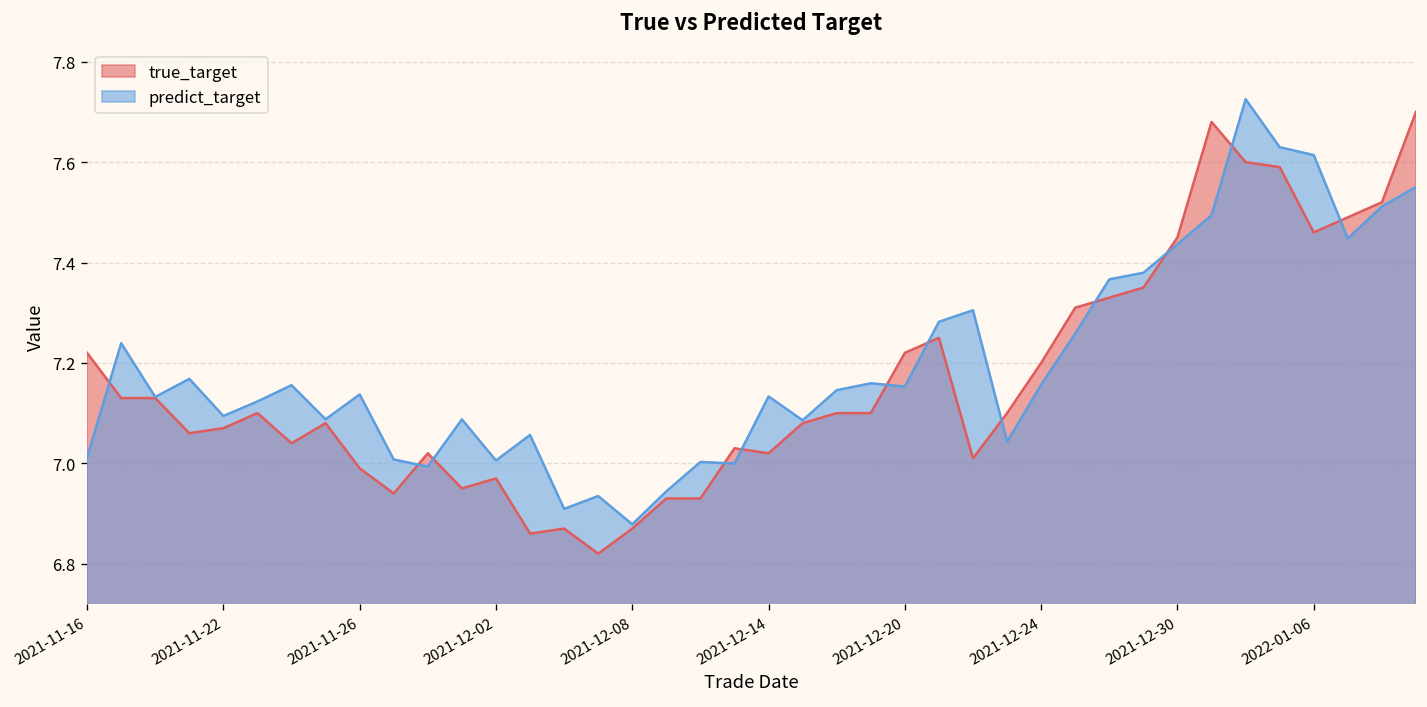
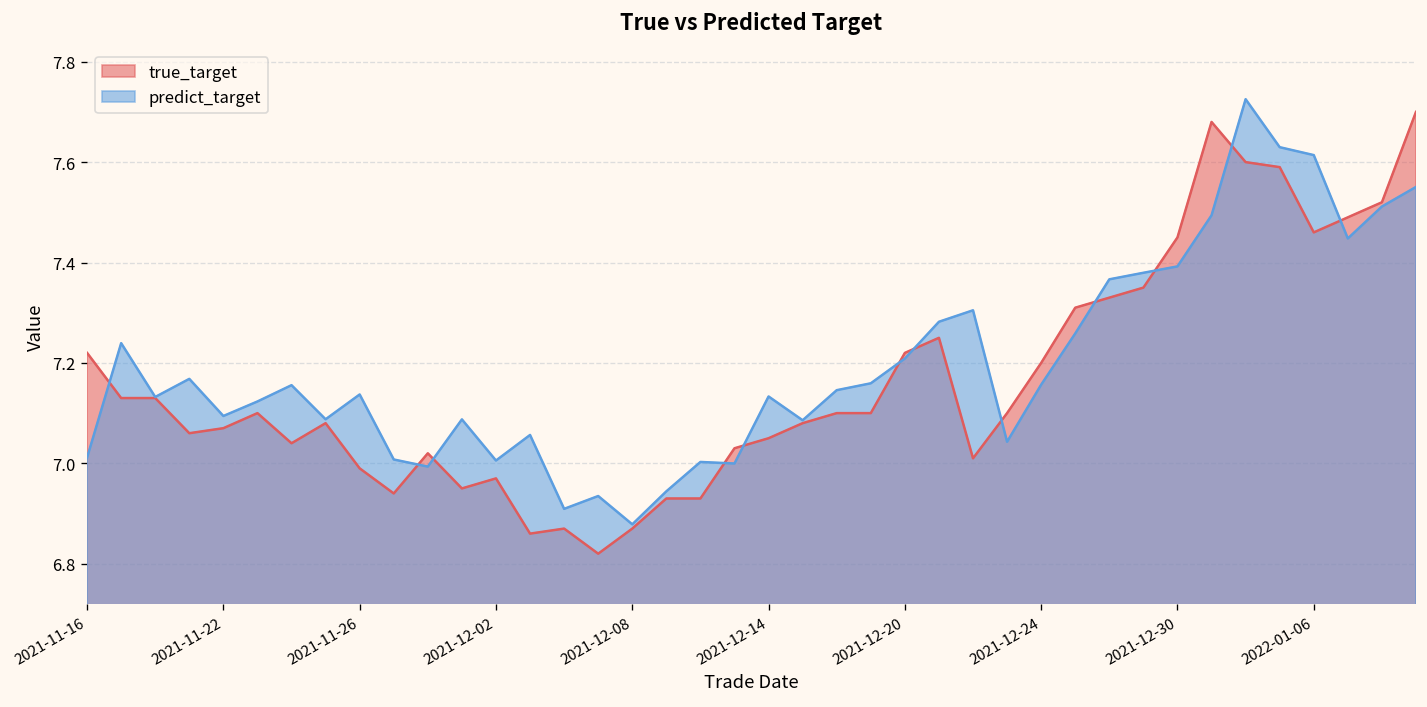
true_target, 2021-12-14: 7.02 -> 7.05
predict_target, 2021-12-20: 7.15 -> 7.21
predict_target, 2021-12-30: 7.44 -> 7.39
